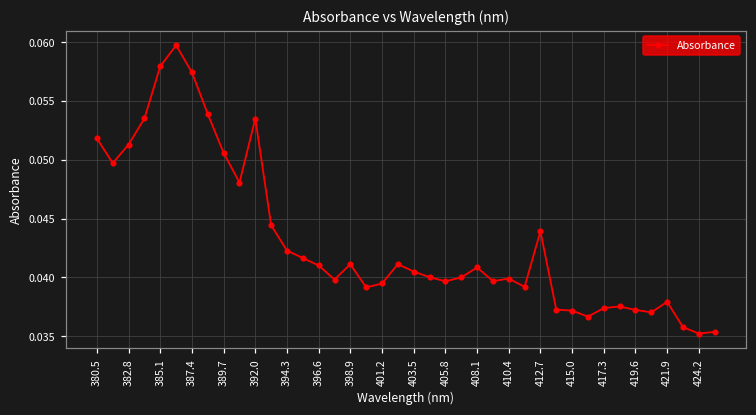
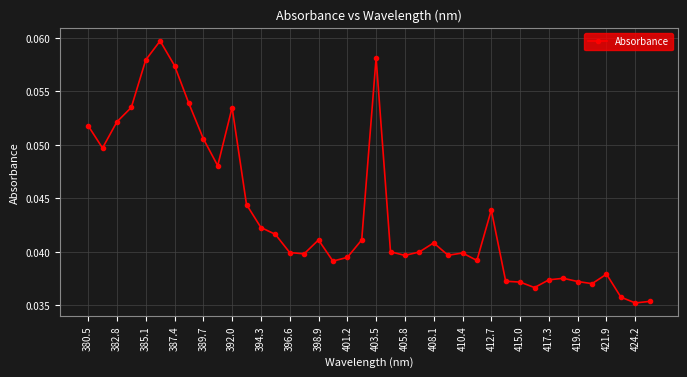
382.8: 0.0513 -> 0.0522
396.6: 0.0410 -> 0.0399
403.5: 0.0405 -> 0.0581
